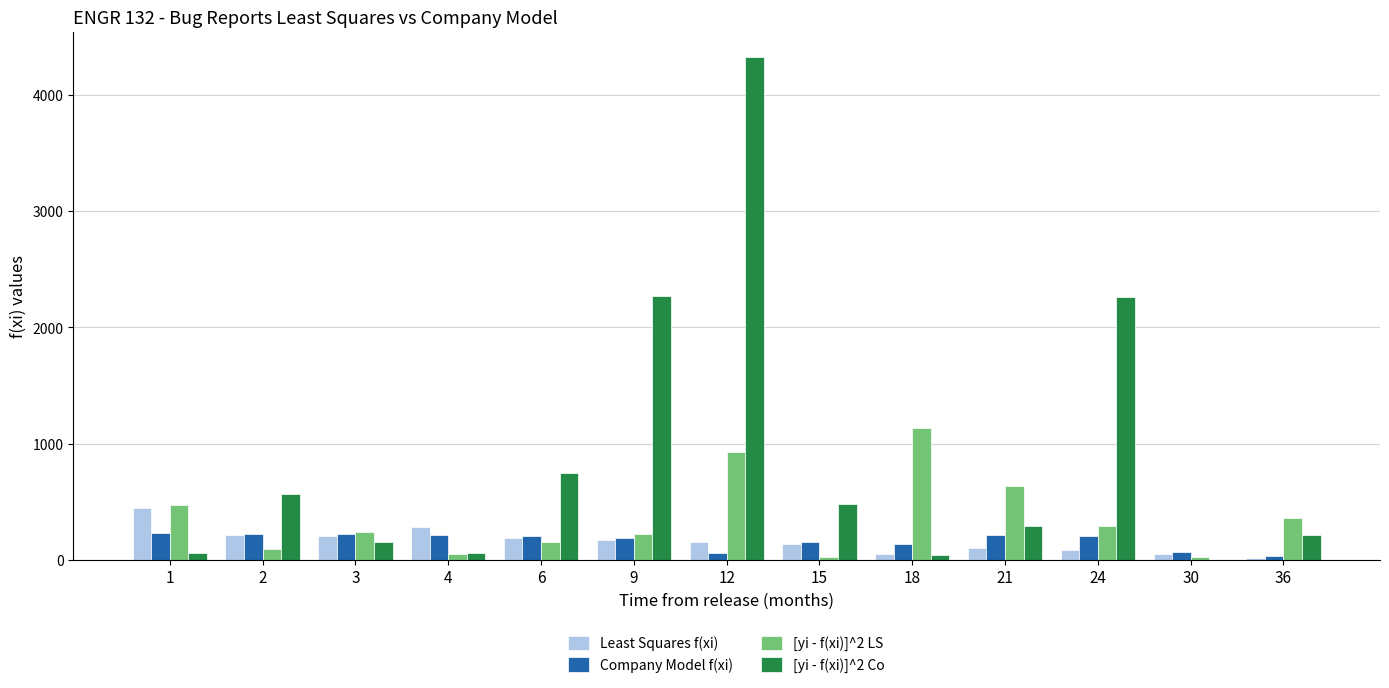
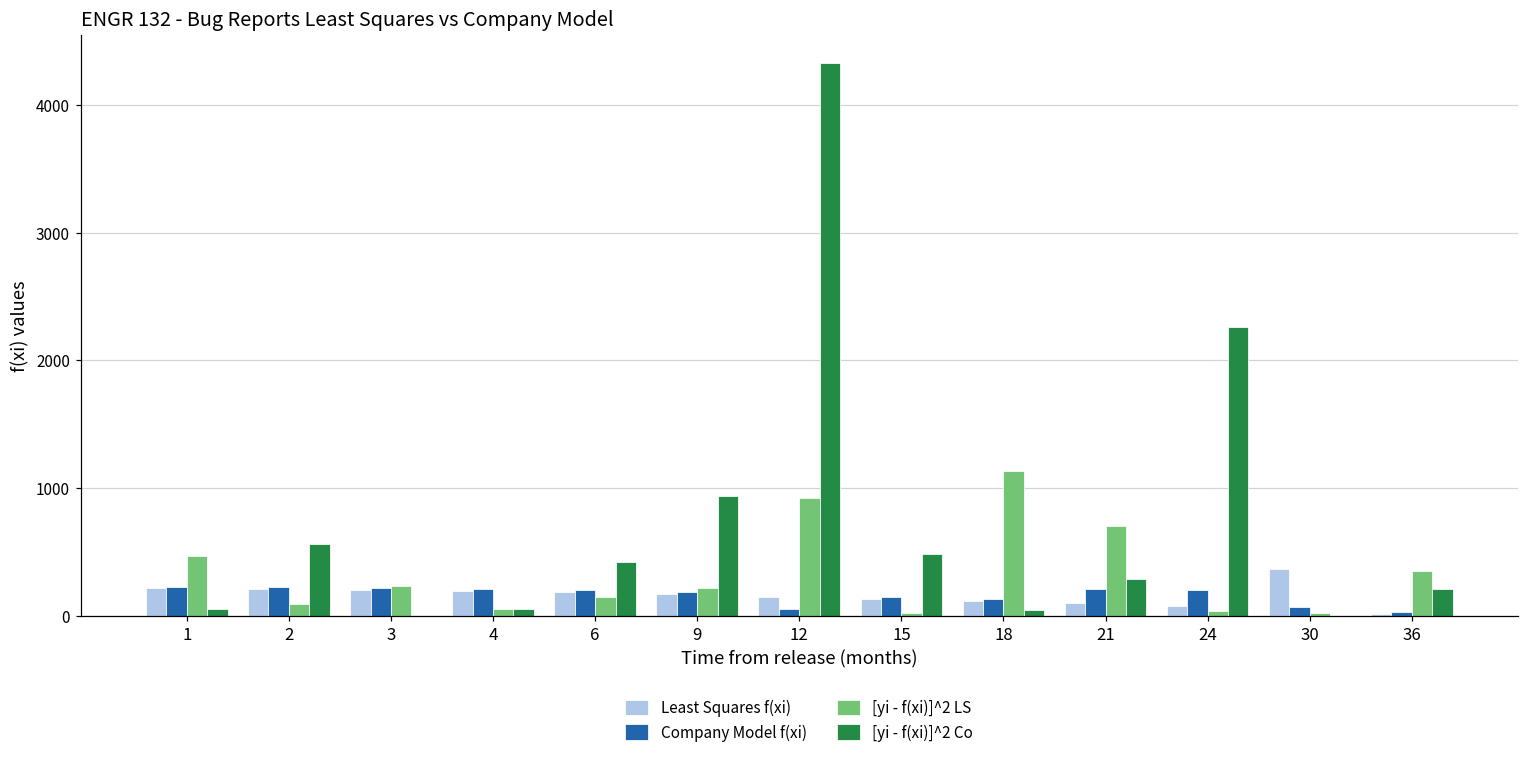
Least Squares f(xi), 1: 450 -> 220
[yi - f(xi)]^2 Co, 3: 150 -> 0
Least Squares f(xi), 4: 280 -> 200
[yi - f(xi)]^2 Co, 6: 750 -> 420
[yi - f(xi)]^2 Co, 9: 2270 -> 940
Least Squares f(xi), 18: 50 -> 120
[yi - f(xi)]^2 LS, 21: 630 -> 700
[yi - f(xi)]^2 LS, 24: 290 -> 40
Least Squares f(xi), 30: 50 -> 370
